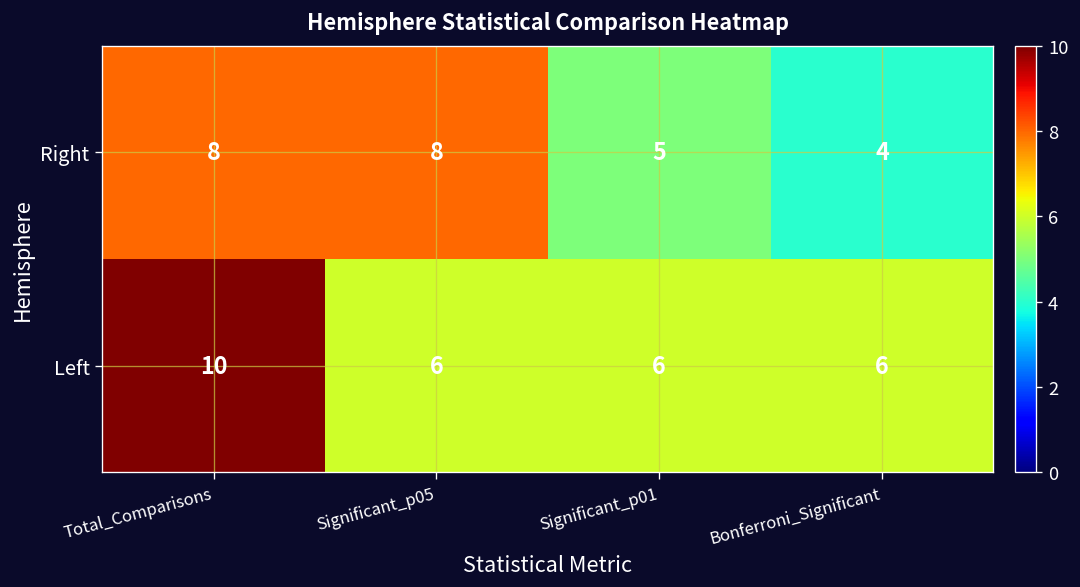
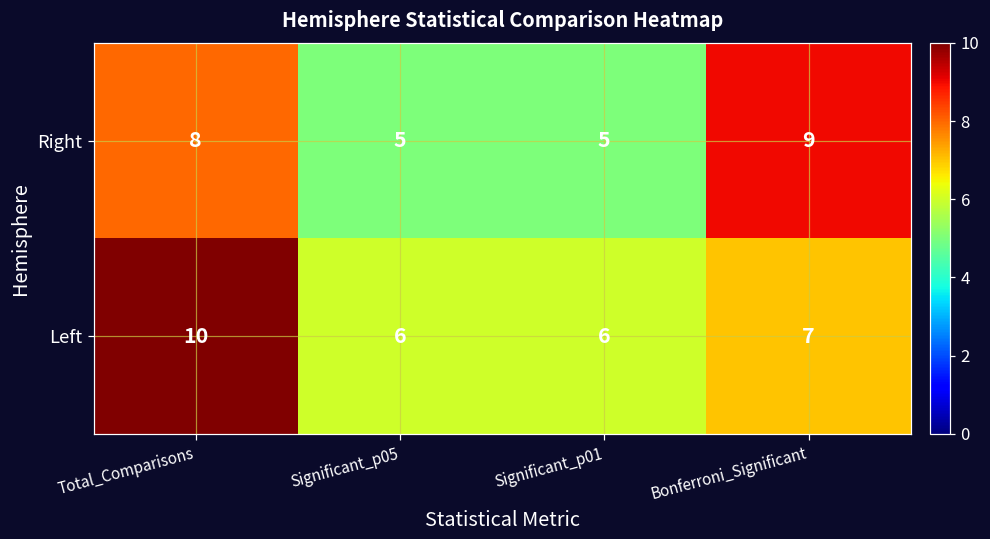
Right, Significant_p05: 8 -> 5
Right, Bonferroni_Significant: 4 -> 9
Left, Bonferroni_Significant: 6 -> 7
